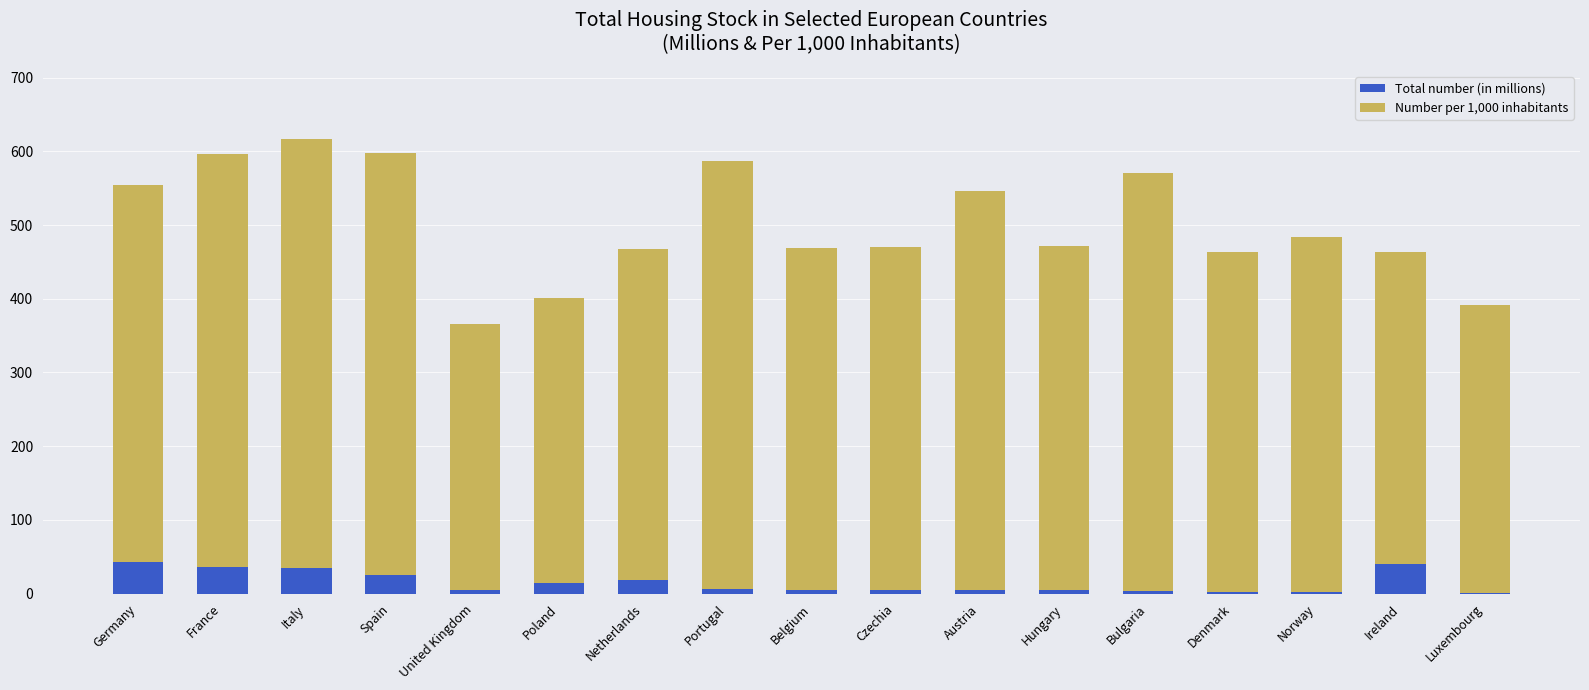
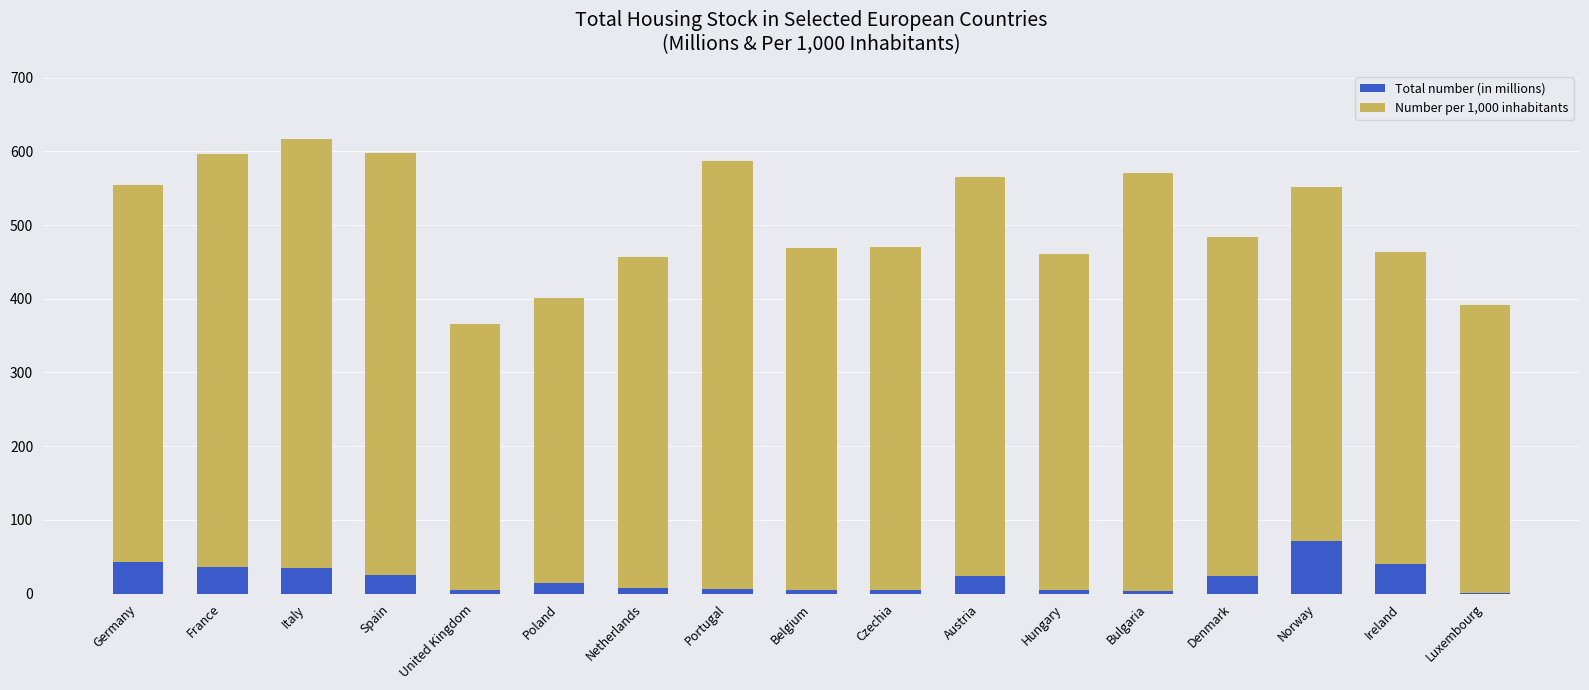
Total number (in millions), Netherlands: 20 -> 10
Total number (in millions), Austria: 0 -> 20
Number per 1,000 inhabitants, Hungary: 470 -> 460
Total number (in millions), Denmark: 0 -> 20
Total number (in millions), Norway: 0 -> 70
